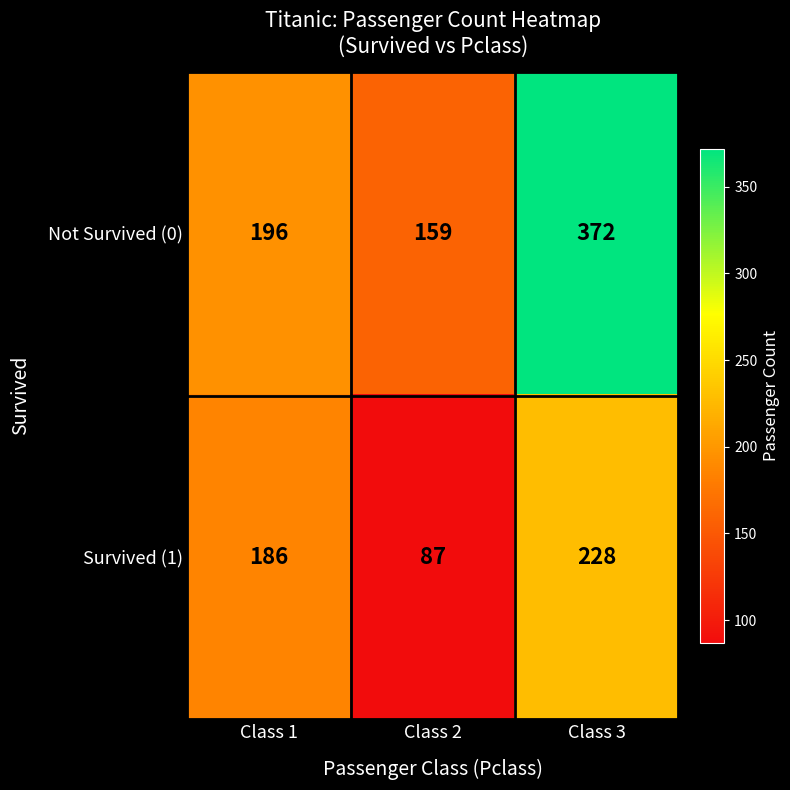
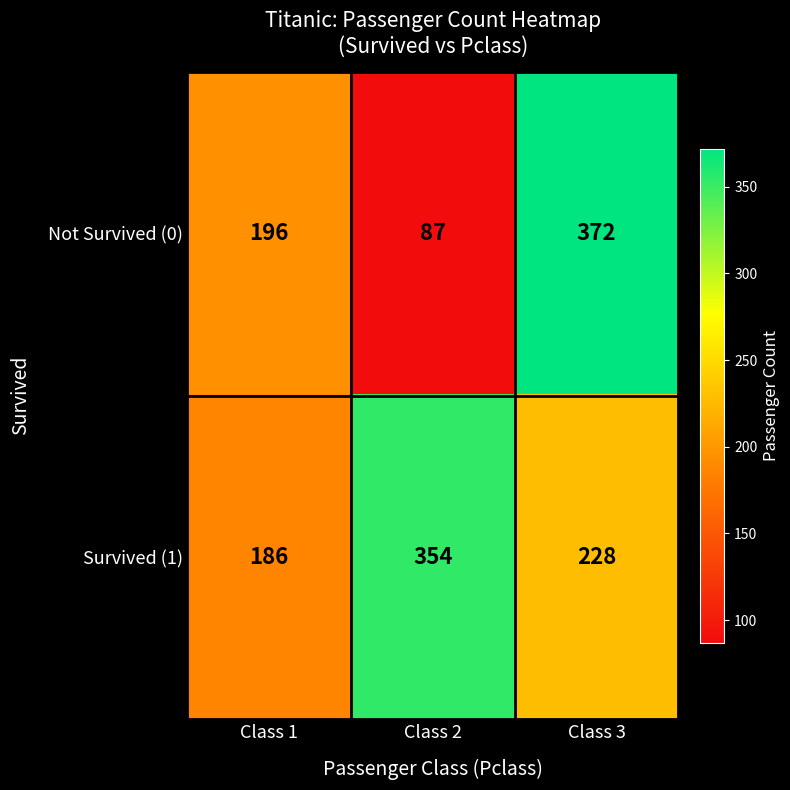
Not Survived (0), Class 2: 159 -> 87
Survived (1), Class 2: 87 -> 354
